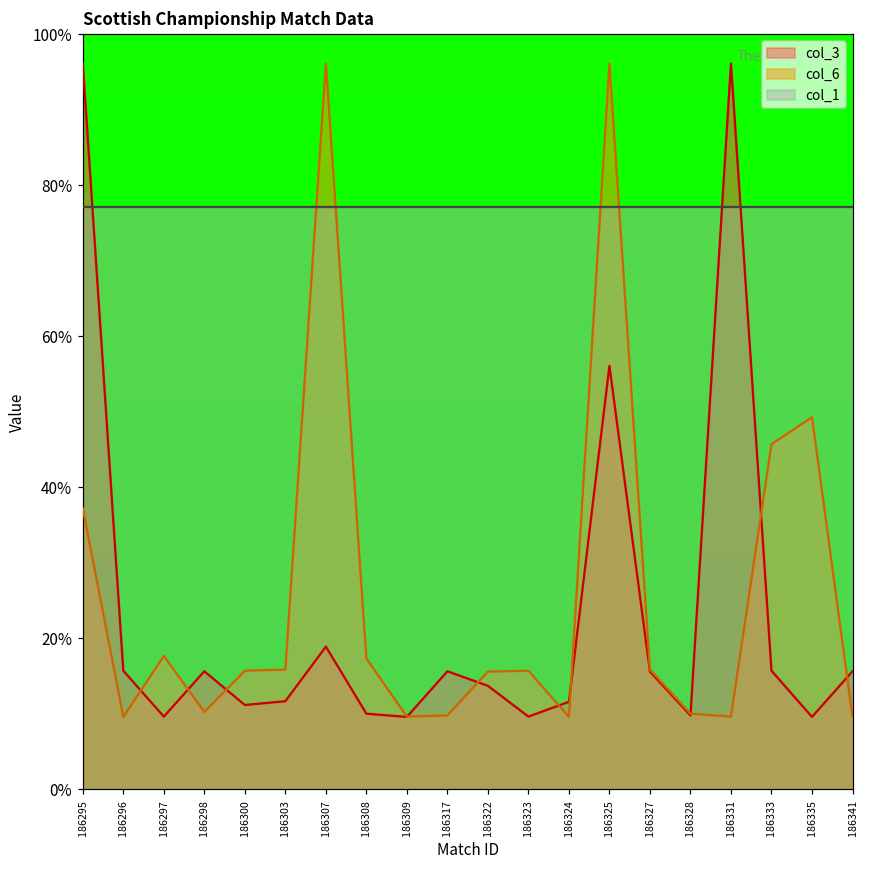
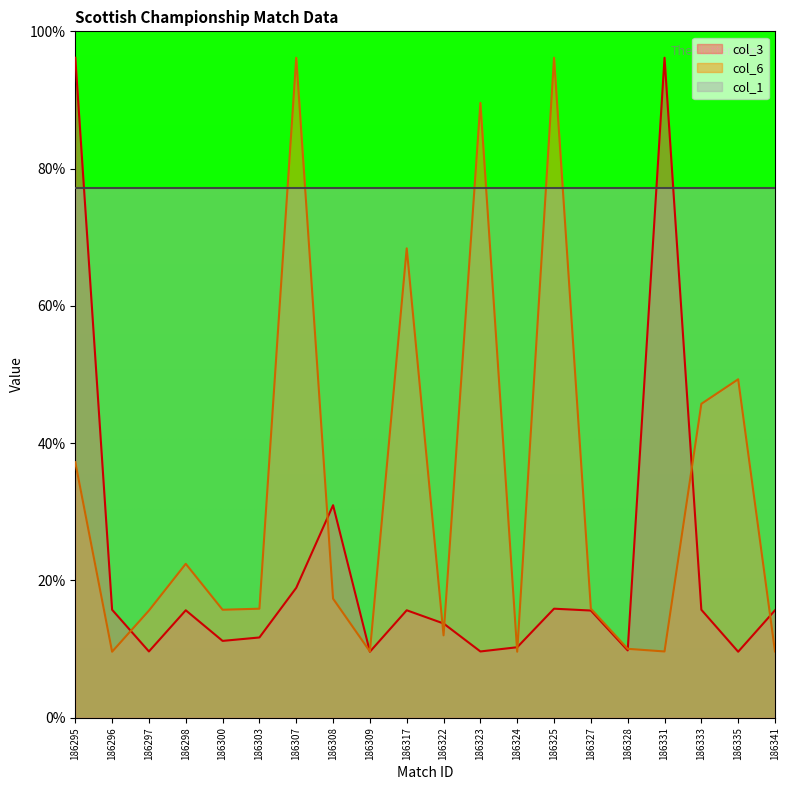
col_6, 186297: 18% -> 16%
col_6, 186298: 10% -> 22%
col_3, 186308: 10% -> 31%
col_6, 186317: 10% -> 68%
col_6, 186322: 16% -> 12%
col_6, 186323: 16% -> 90%
col_3, 186324: 12% -> 10%
col_3, 186325: 56% -> 16%
